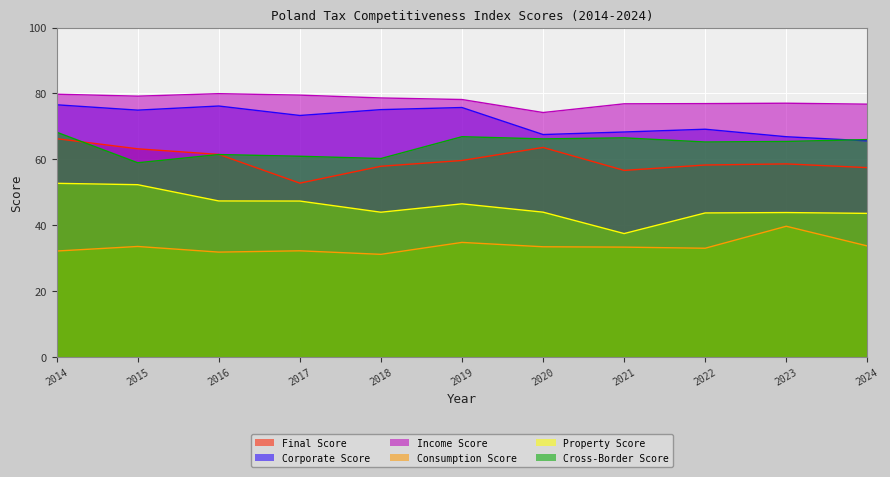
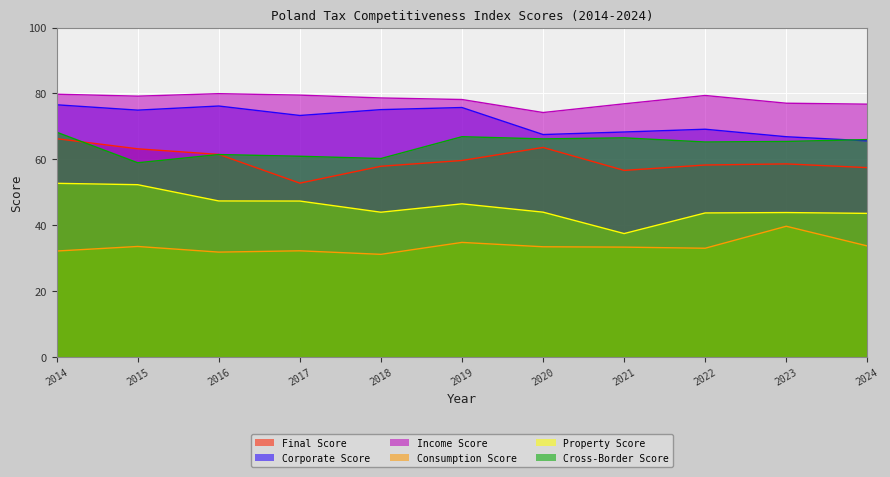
Income Score, 2022: 77 -> 79
